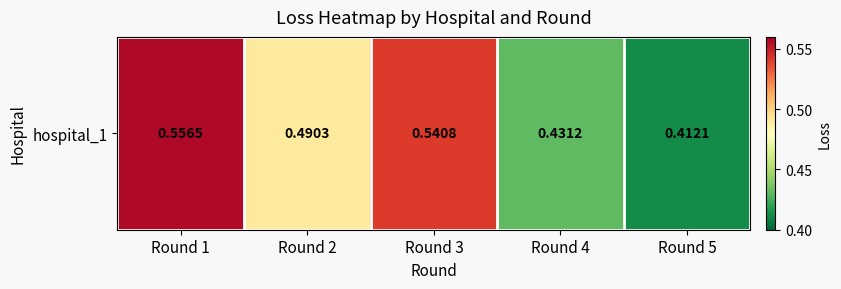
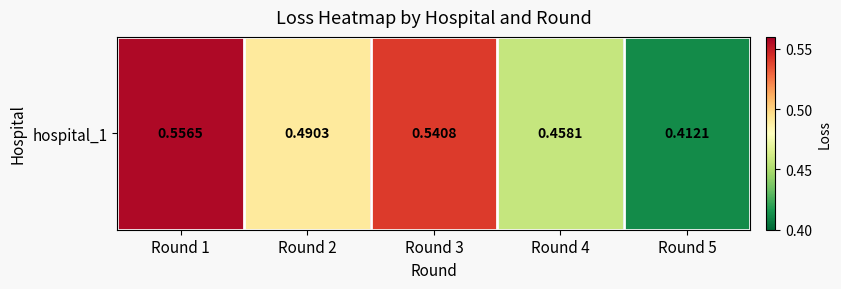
hospital_1, Round 4: 0.4312 -> 0.4581
